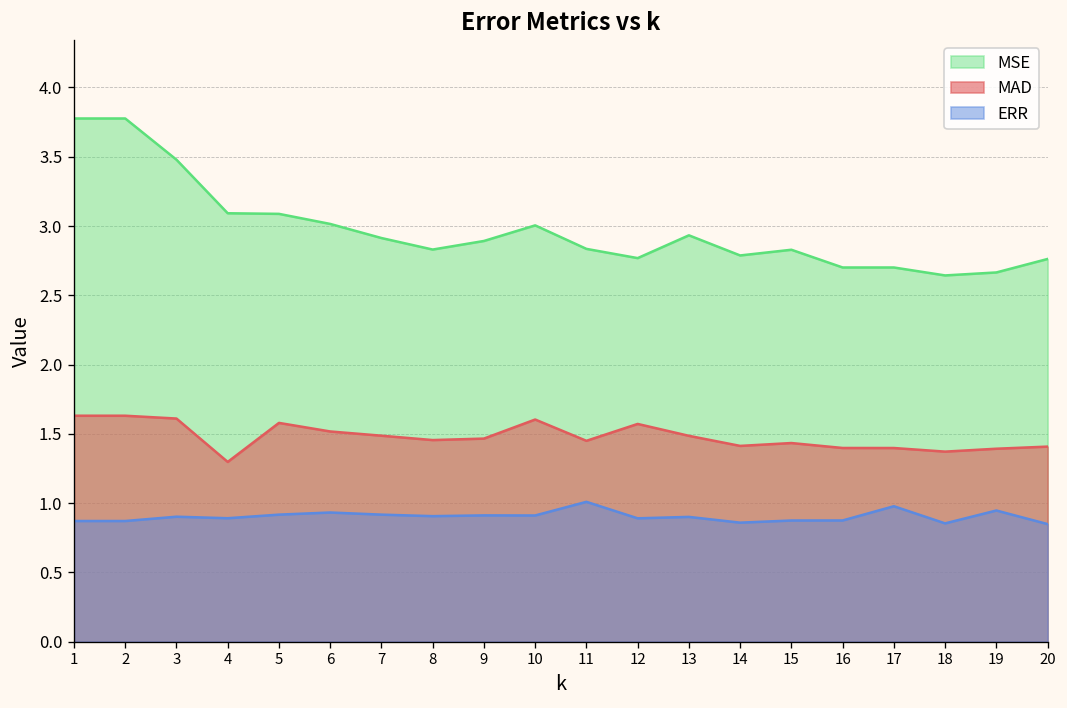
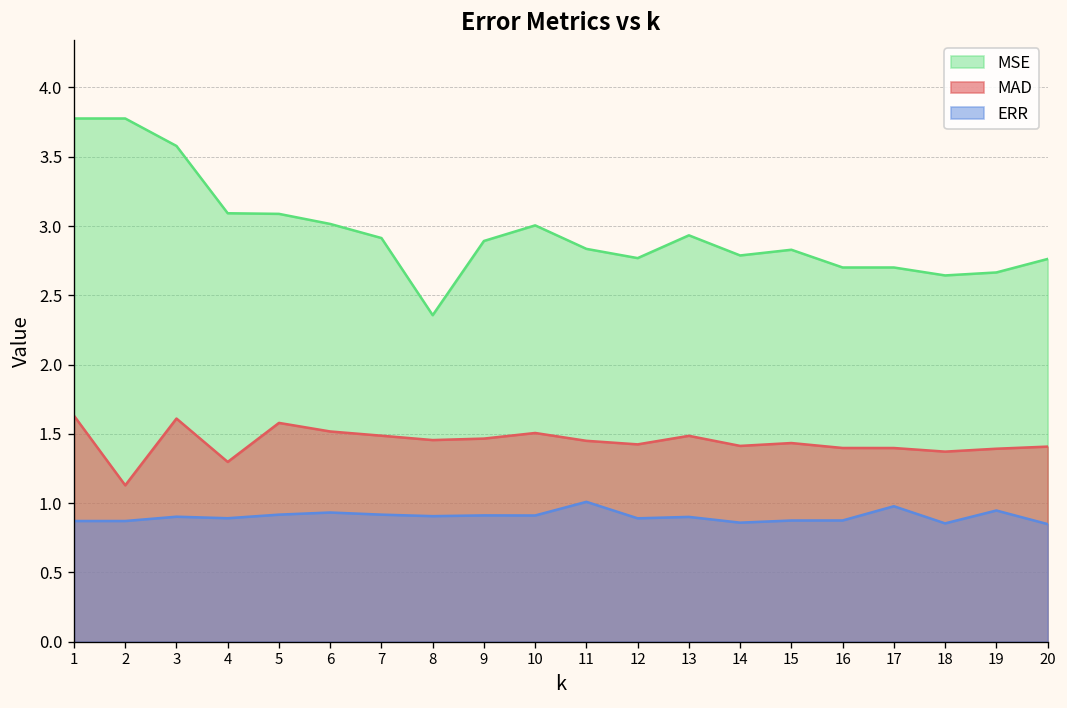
MAD, 2: 1.63 -> 1.13
MSE, 3: 3.48 -> 3.58
MSE, 8: 2.83 -> 2.36
MAD, 10: 1.60 -> 1.51
MAD, 12: 1.57 -> 1.42
